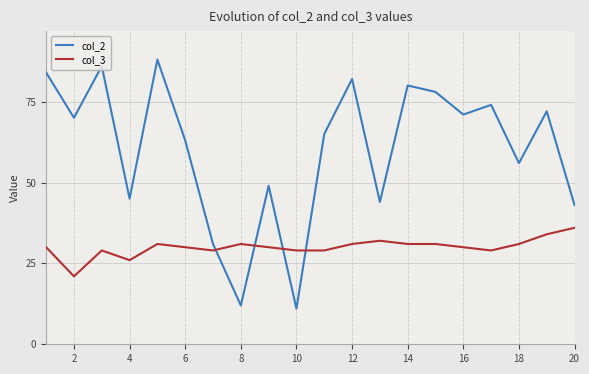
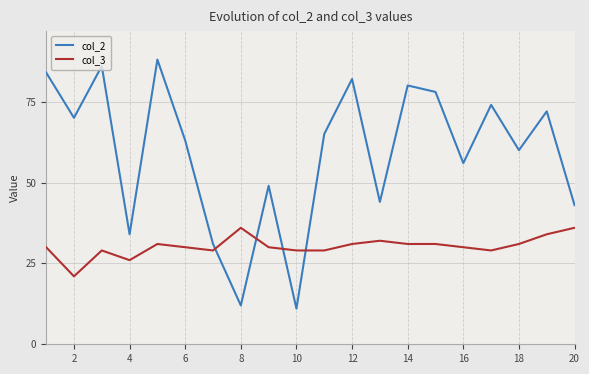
col_2, 4: 45 -> 34
col_3, 8: 31 -> 36
col_2, 16: 71 -> 56
col_2, 18: 56 -> 60
